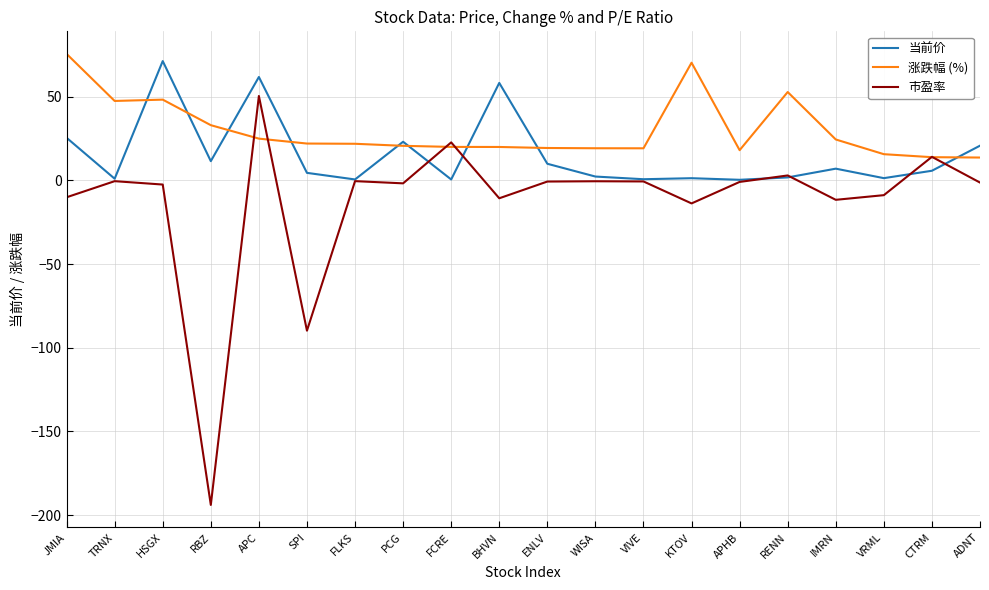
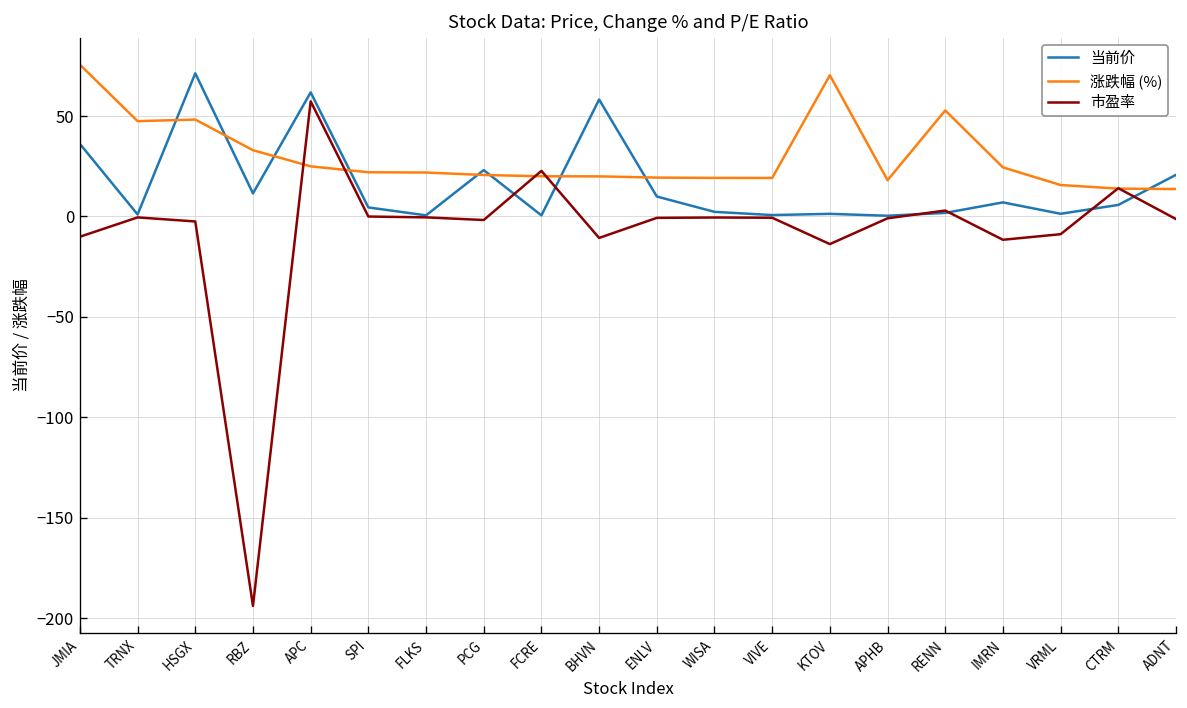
当前价, JMIA: 25 -> 36
市盈率, APC: 50 -> 57
市盈率, SPI: -90 -> 0
